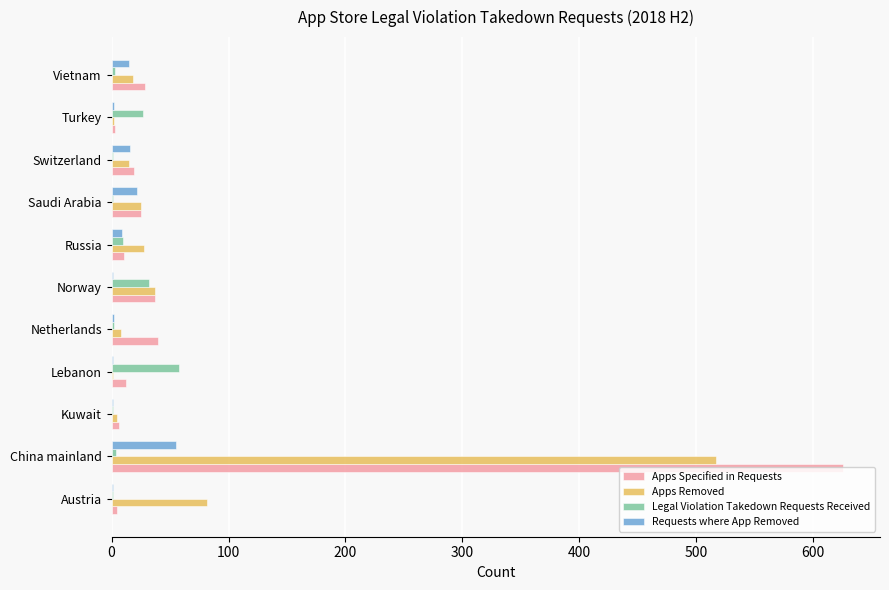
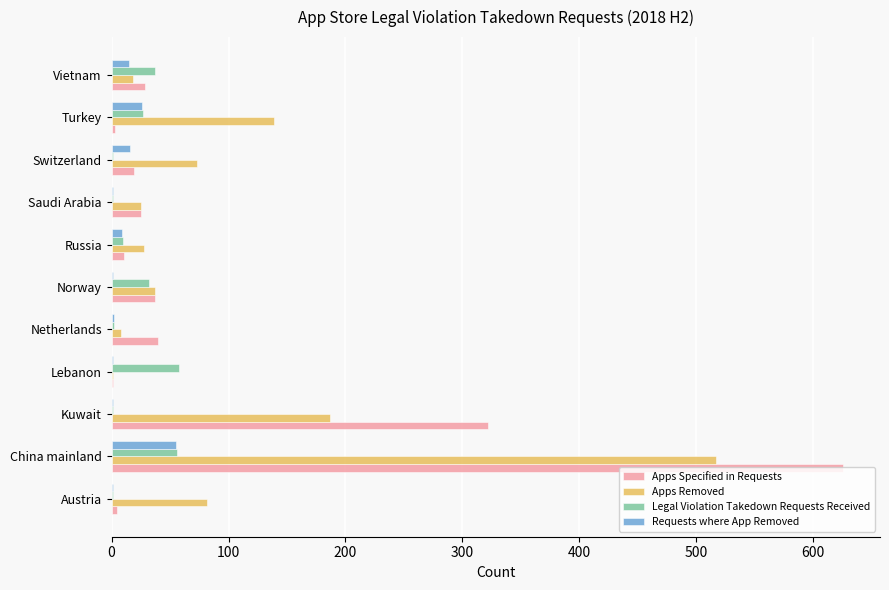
Legal Violation Takedown Requests Received, Vietnam: 3 -> 37
Requests where App Removed, Turkey: 2 -> 26
Apps Removed, Turkey: 2 -> 139
Apps Removed, Switzerland: 15 -> 73
Requests where App Removed, Saudi Arabia: 22 -> 1
Apps Specified in Requests, Lebanon: 12 -> 1
Apps Removed, Kuwait: 5 -> 187
Apps Specified in Requests, Kuwait: 6 -> 322
Legal Violation Takedown Requests Received, China mainland: 4 -> 56
